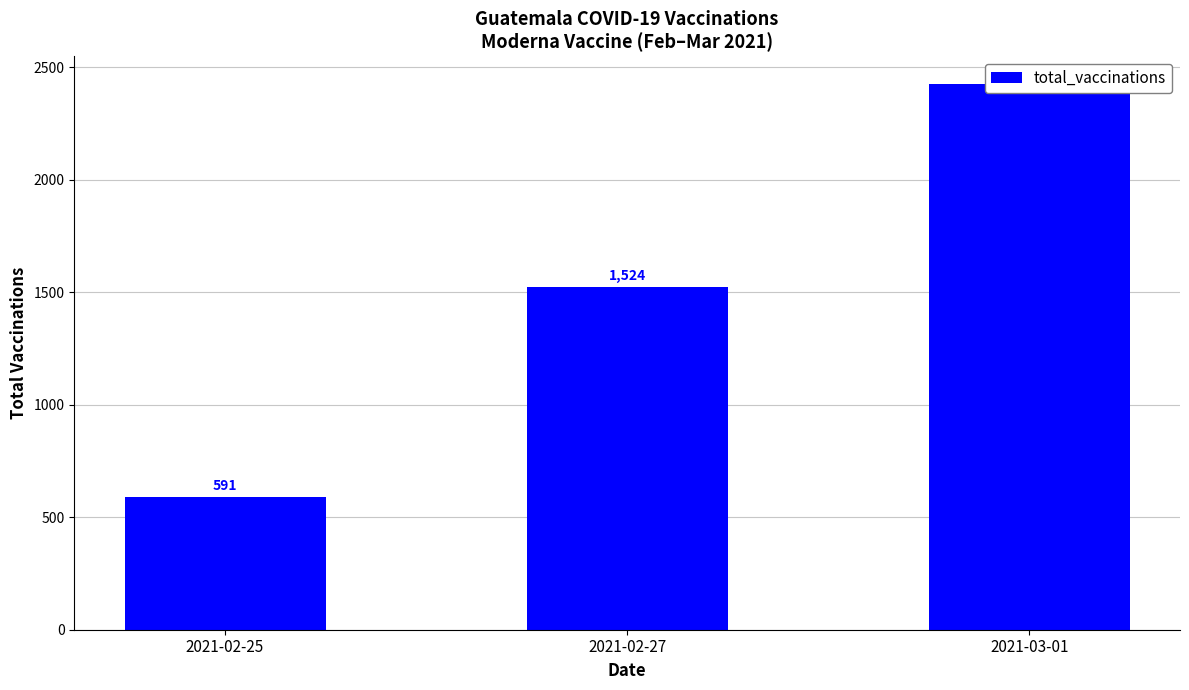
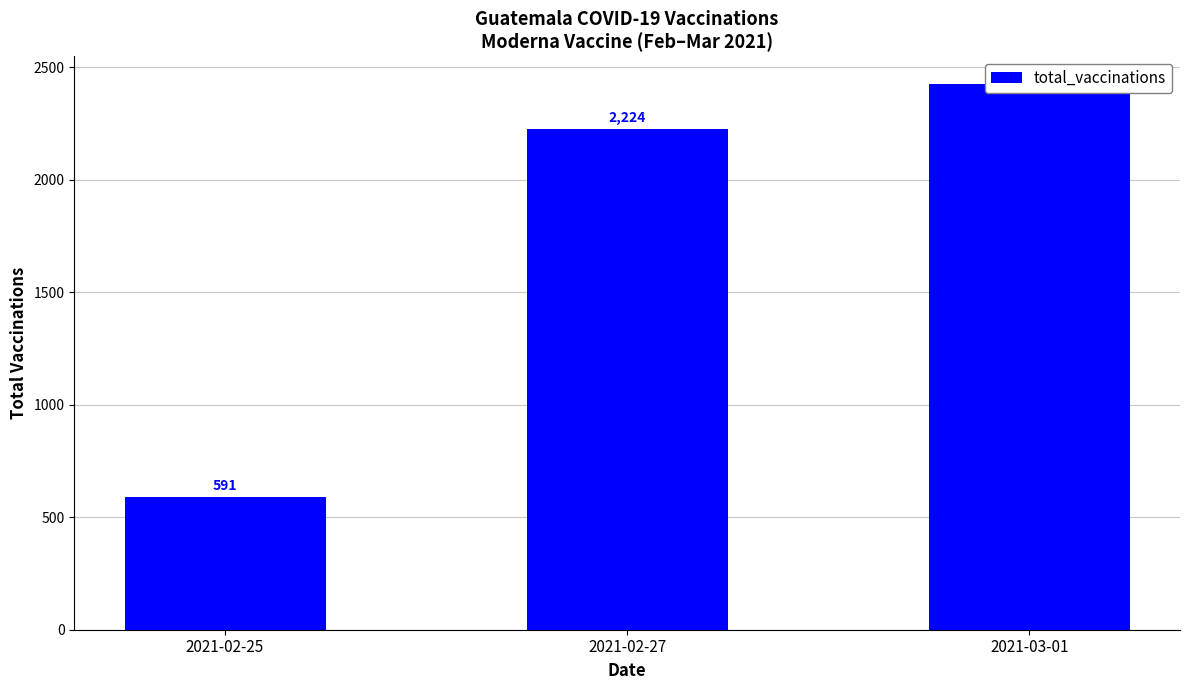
2021-02-27: 1,524 -> 2,224
